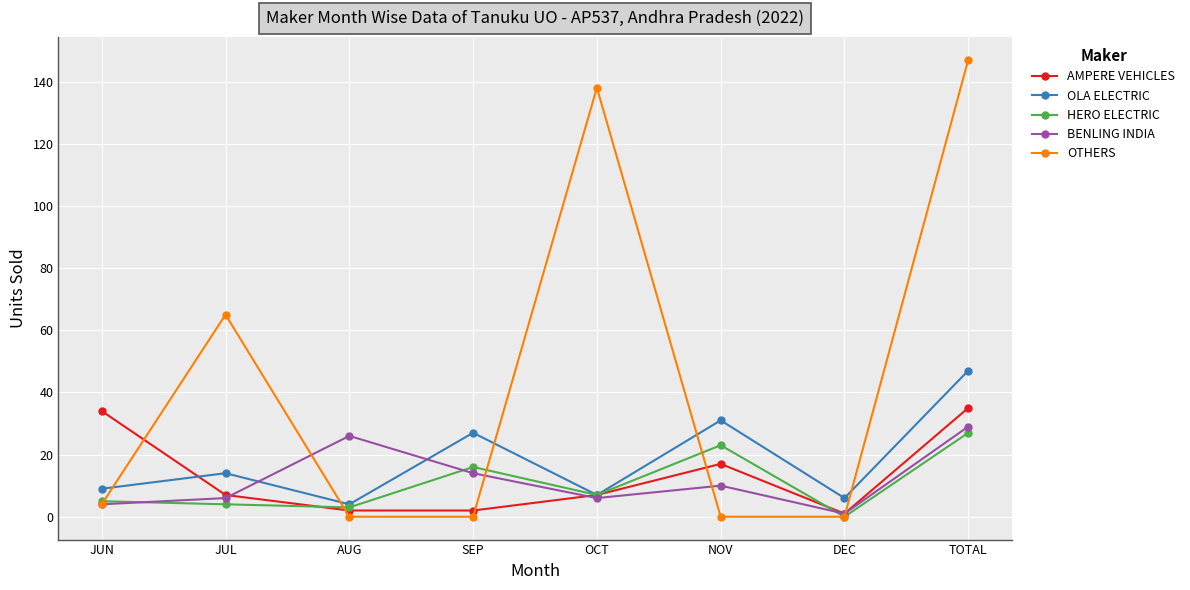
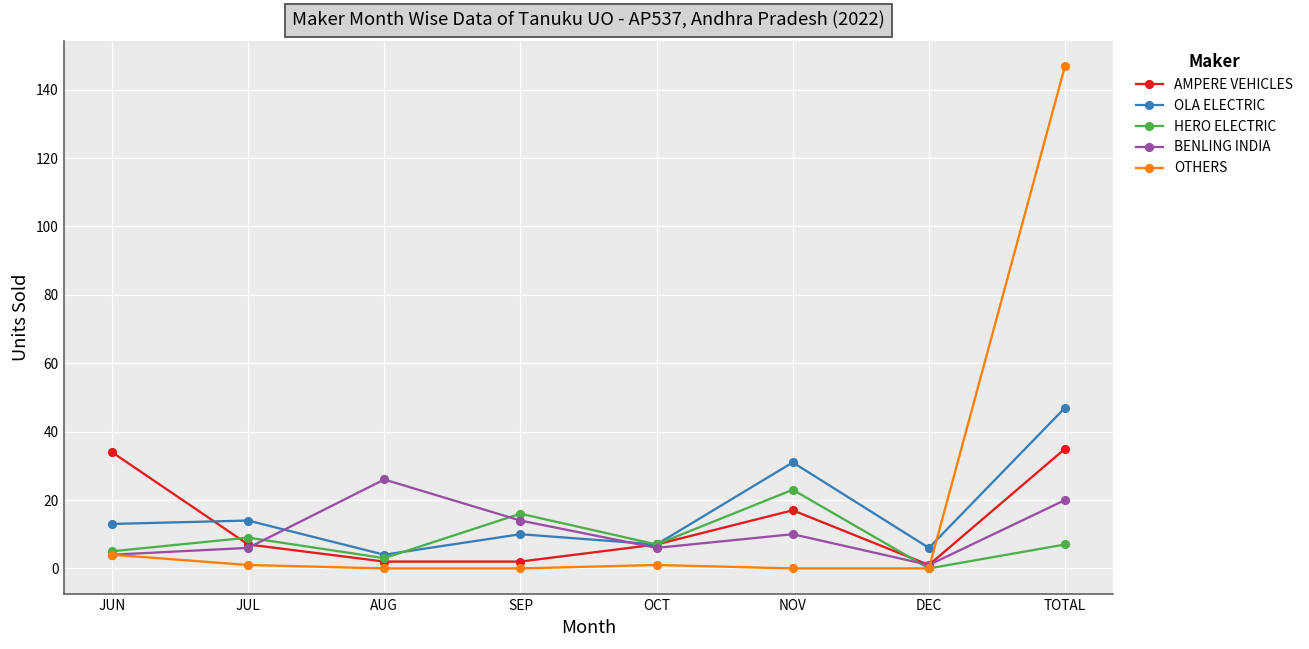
OLA ELECTRIC, JUN: 9 -> 13
HERO ELECTRIC, JUL: 4 -> 9
OTHERS, JUL: 65 -> 1
OLA ELECTRIC, SEP: 27 -> 10
OTHERS, OCT: 138 -> 1
HERO ELECTRIC, TOTAL: 27 -> 7
BENLING INDIA, TOTAL: 29 -> 20
